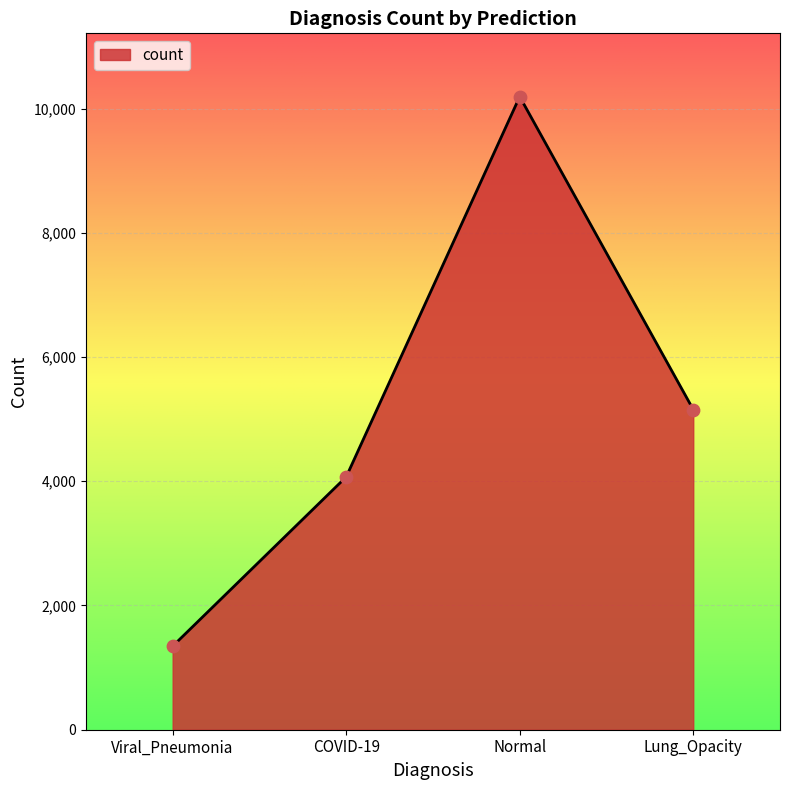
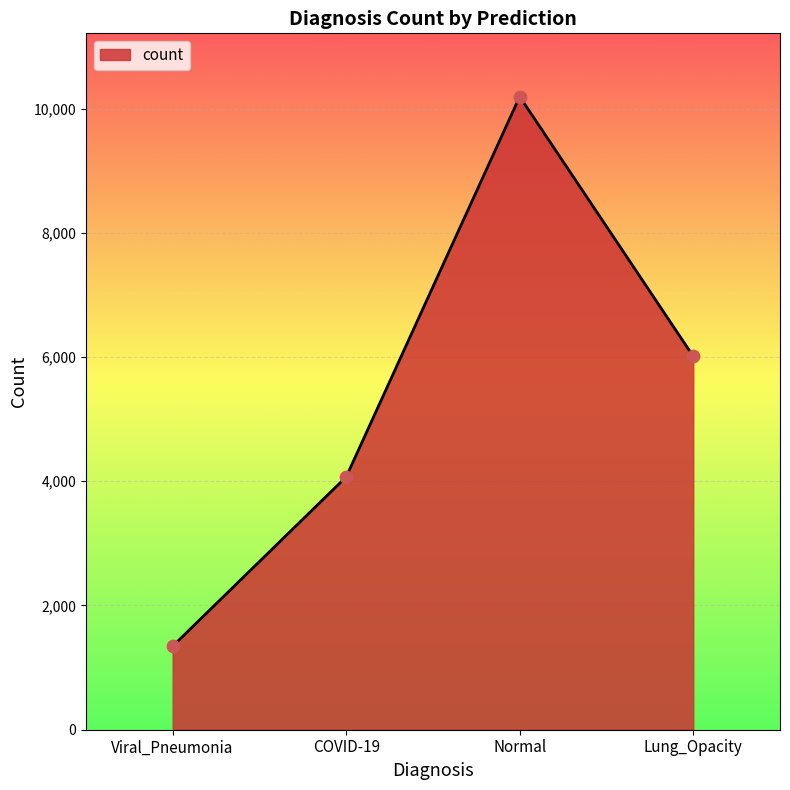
Lung_Opacity: 5,200 -> 6,000
